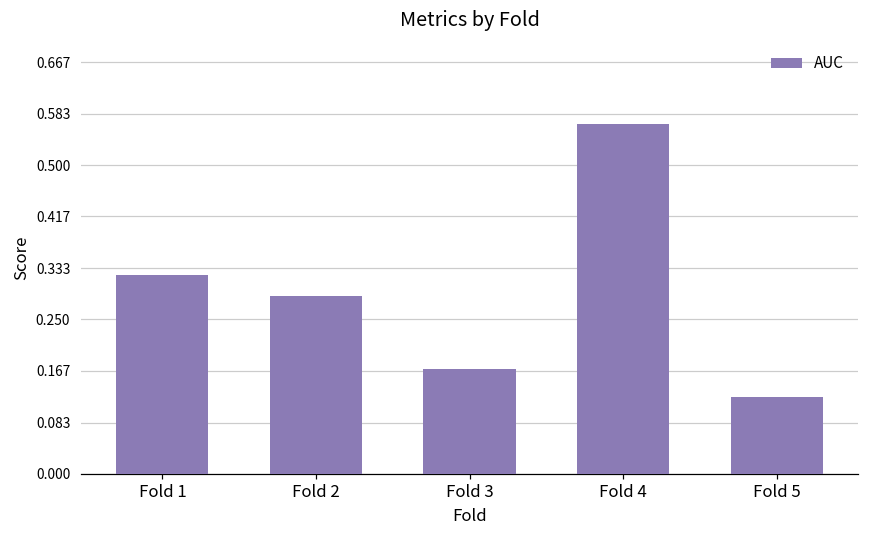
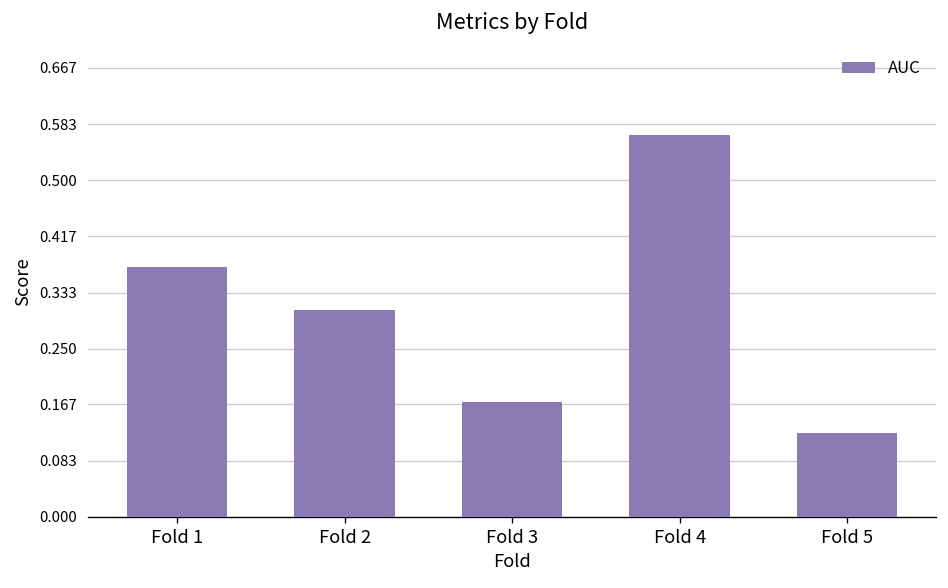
Fold 1: 0.32 -> 0.37
Fold 2: 0.29 -> 0.31
